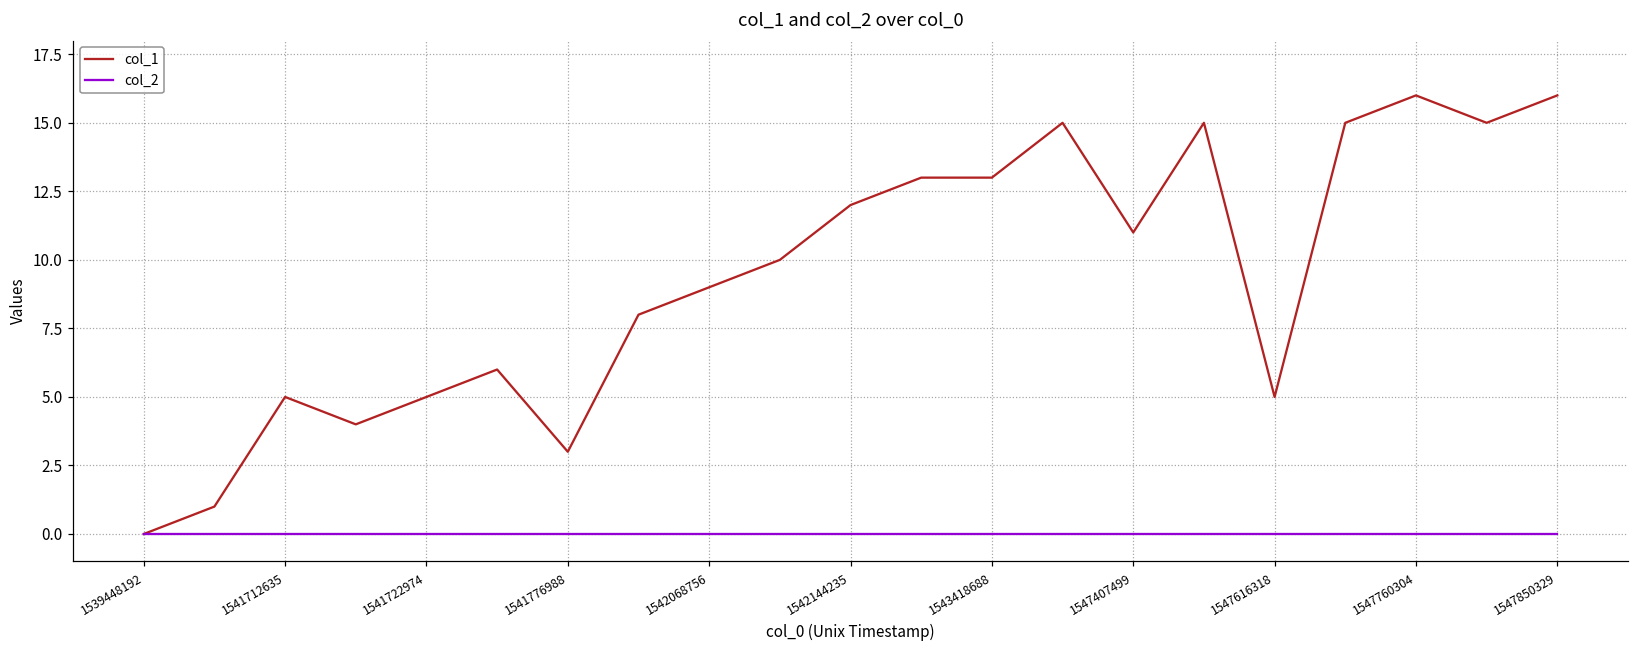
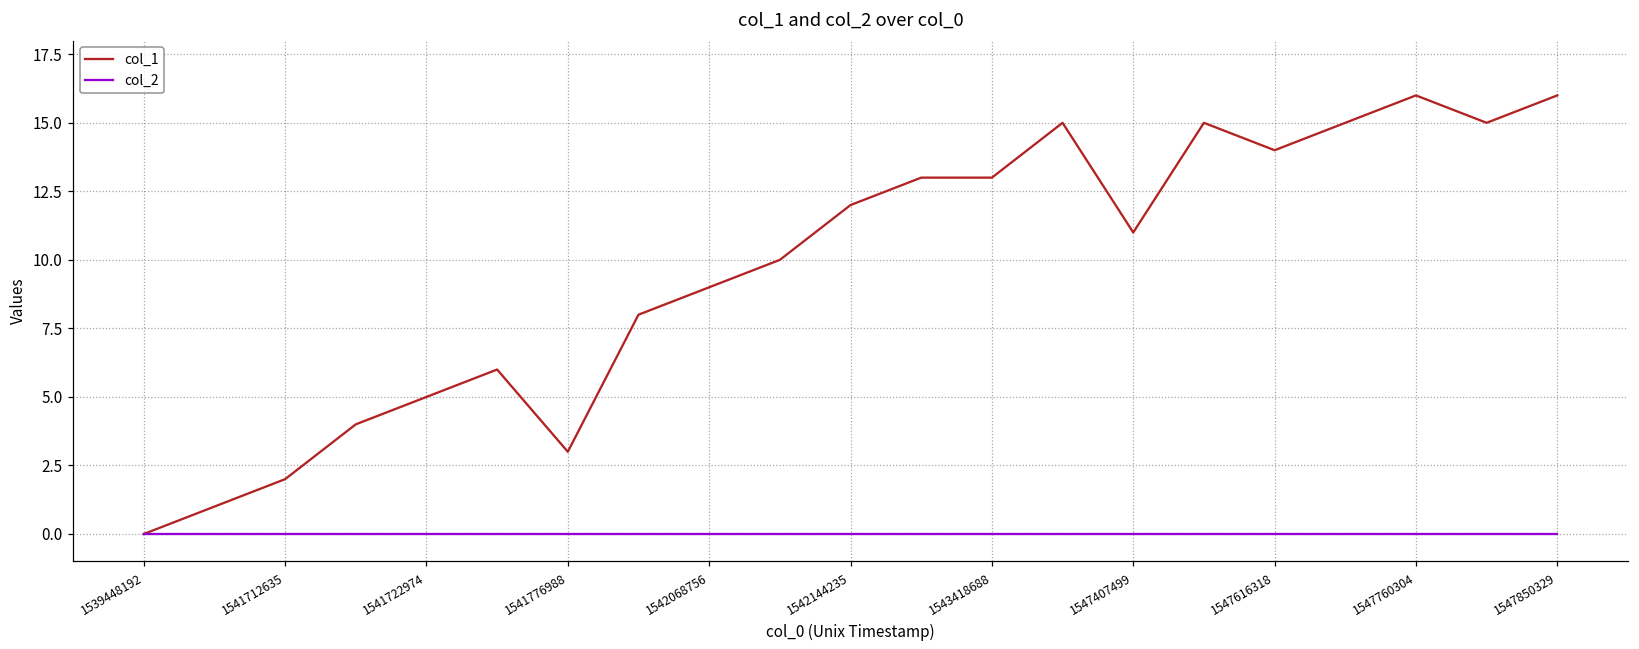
col_1, 1541712635: 5 -> 2
col_1, 1547616318: 5 -> 14
